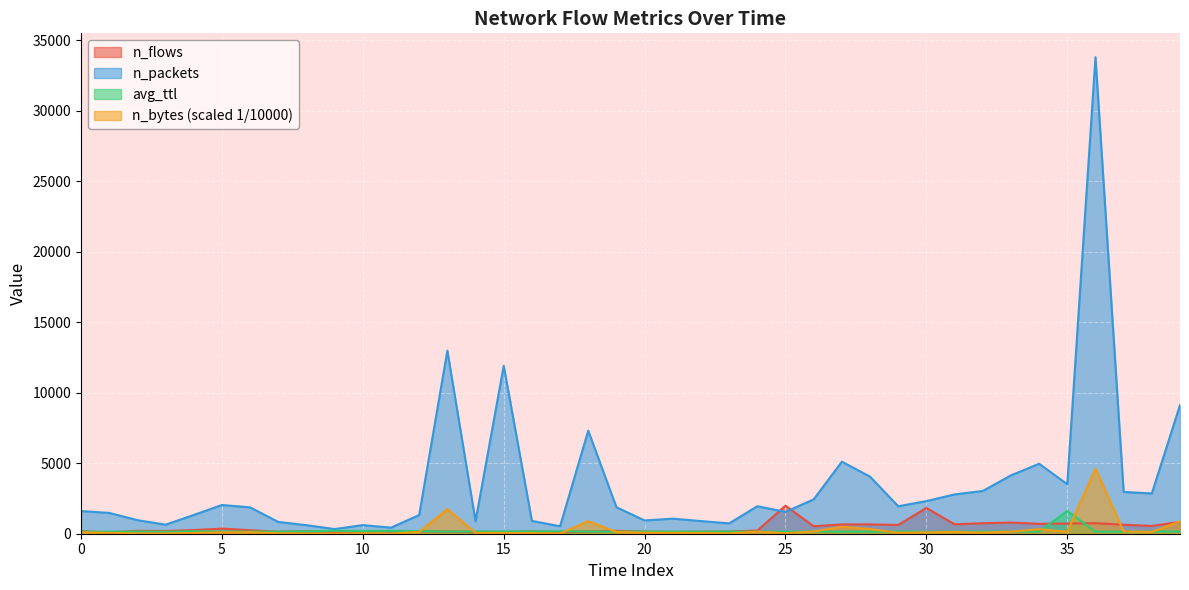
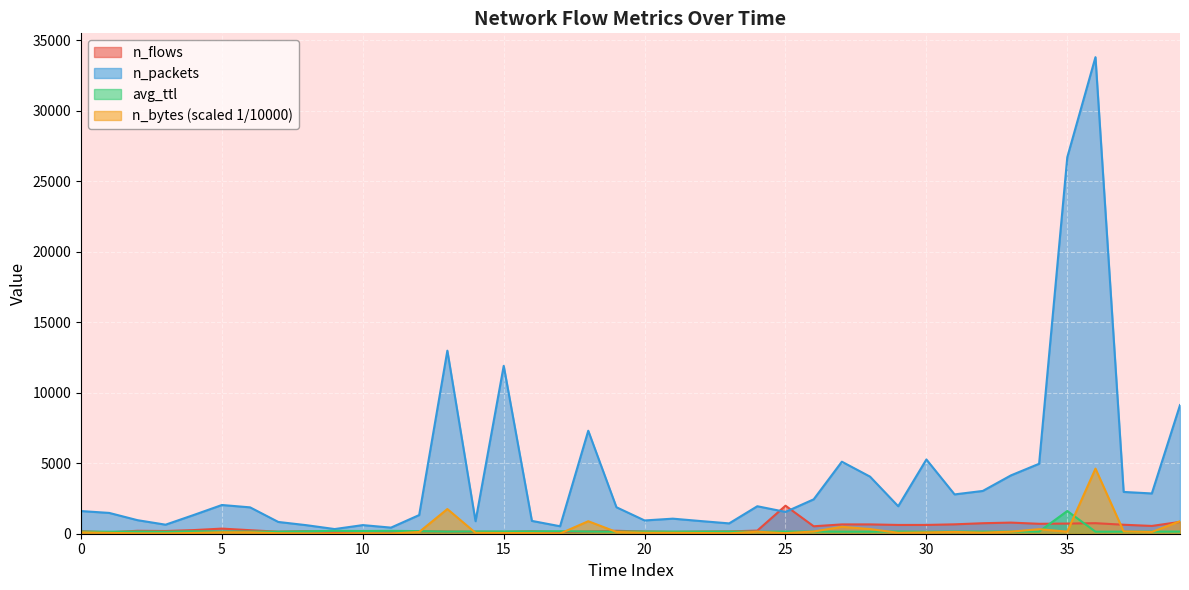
n_flows, 30: 1800 -> 600
n_packets, 30: 2300 -> 5300
n_packets, 35: 3500 -> 26700
